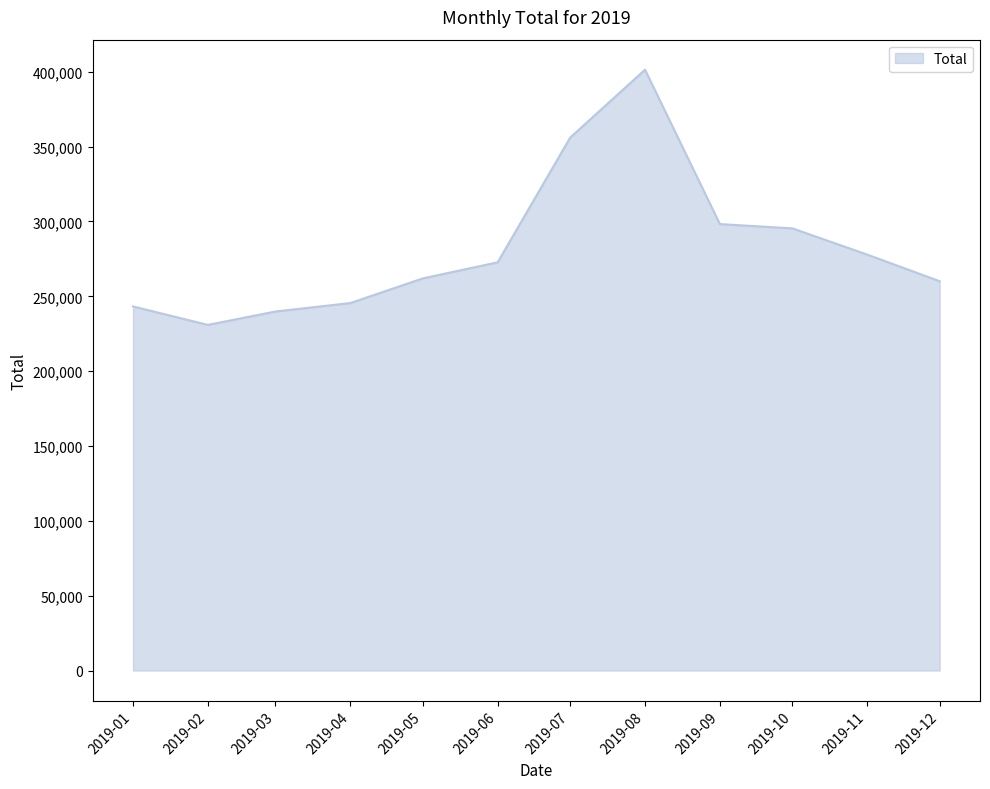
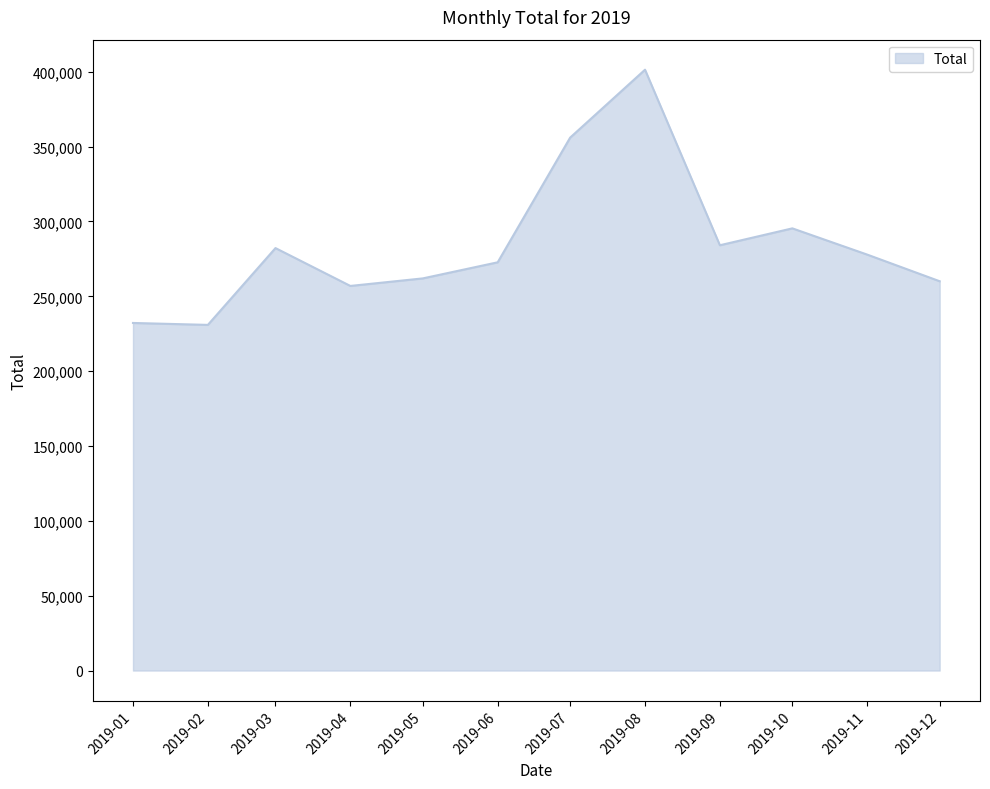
2019-01: 243,000 -> 232,000
2019-03: 240,000 -> 282,000
2019-04: 245,000 -> 257,000
2019-09: 298,000 -> 284,000
